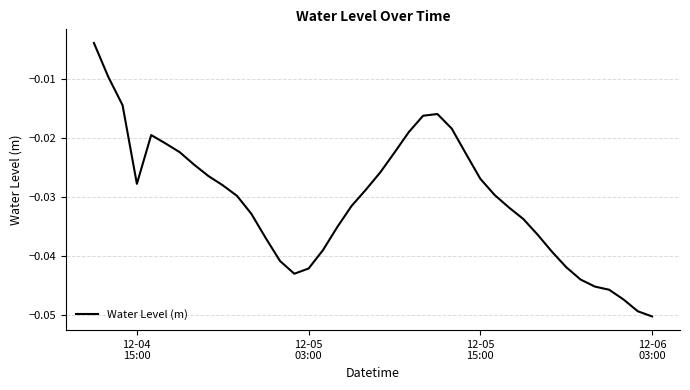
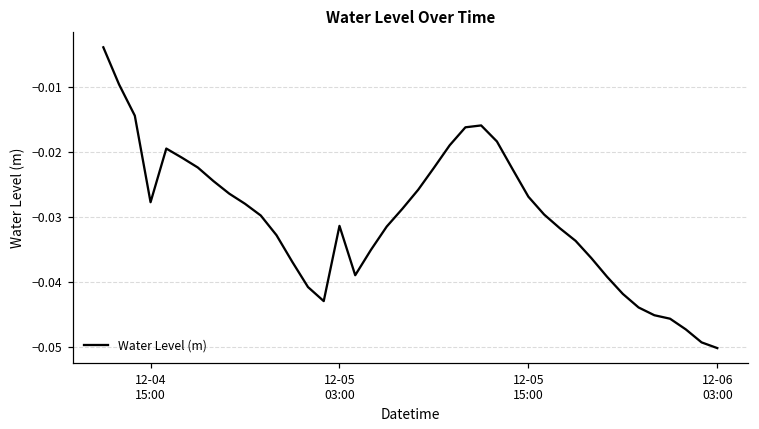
12-05 03:00: -0.042 -> -0.031
